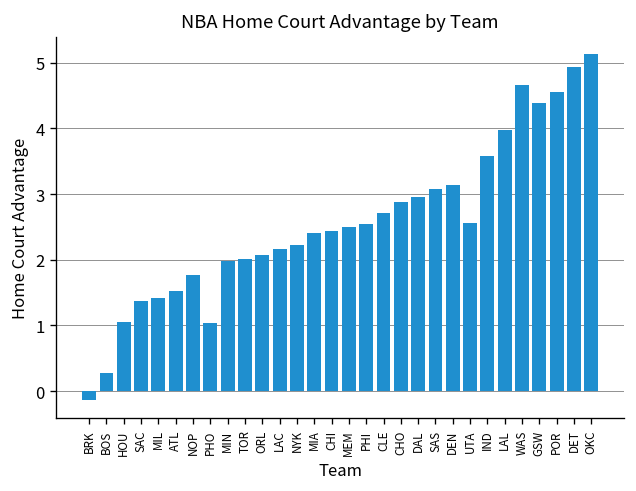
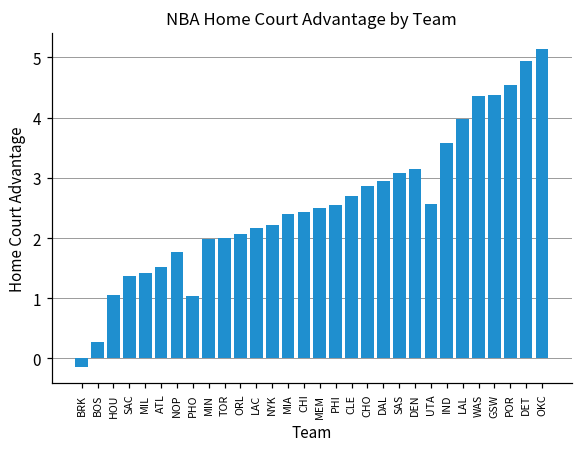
WAS: 4.7 -> 4.4
